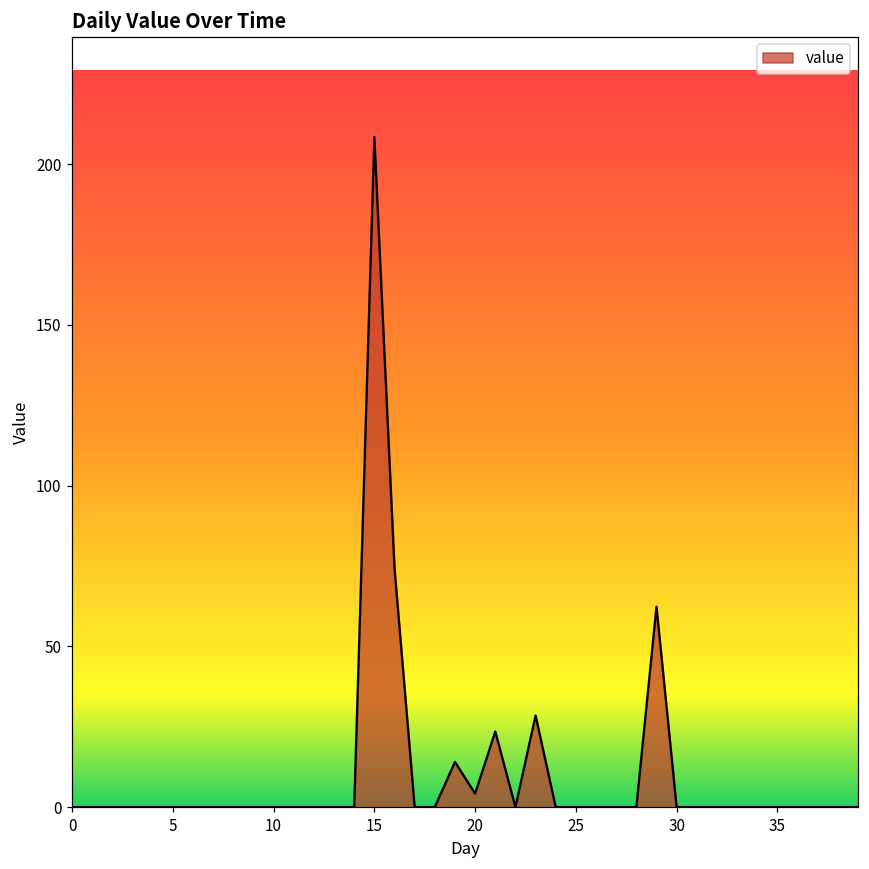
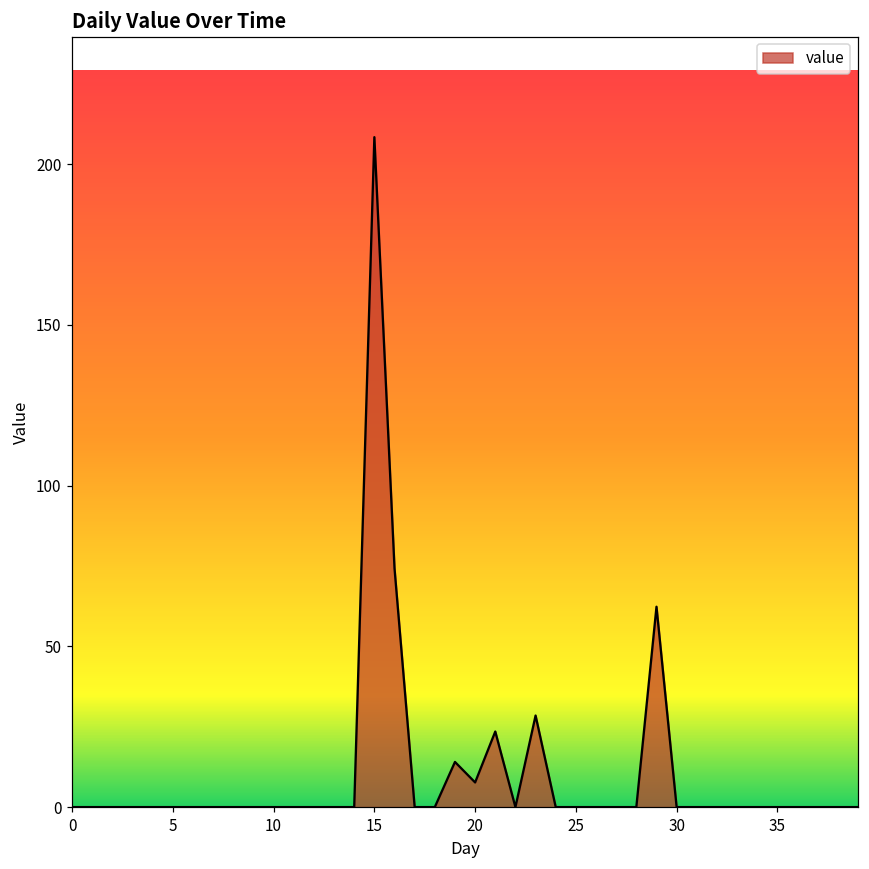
20: 4 -> 8
